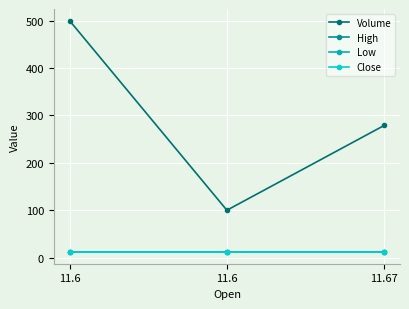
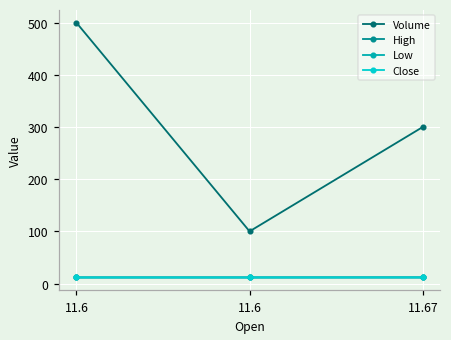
Volume, 11.67: 280 -> 300
